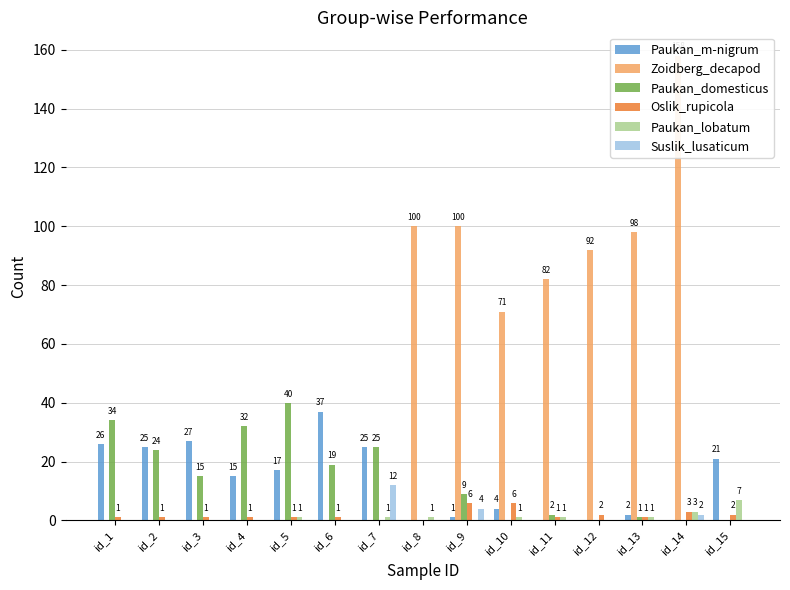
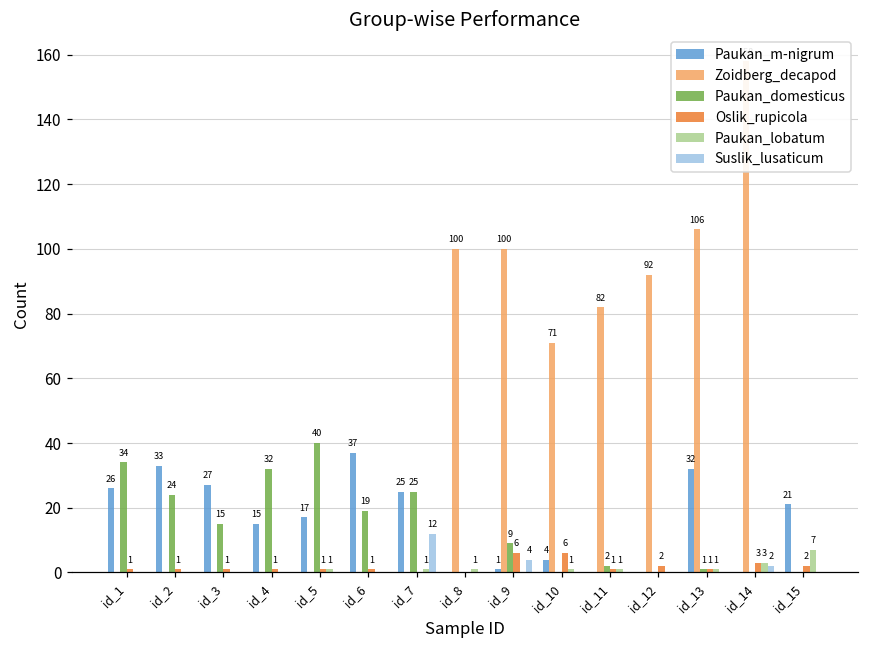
Paukan_m-nigrum, id_2: 25 -> 33
Paukan_m-nigrum, id_13: 2 -> 32
Zoidberg_decapod, id_13: 98 -> 106
